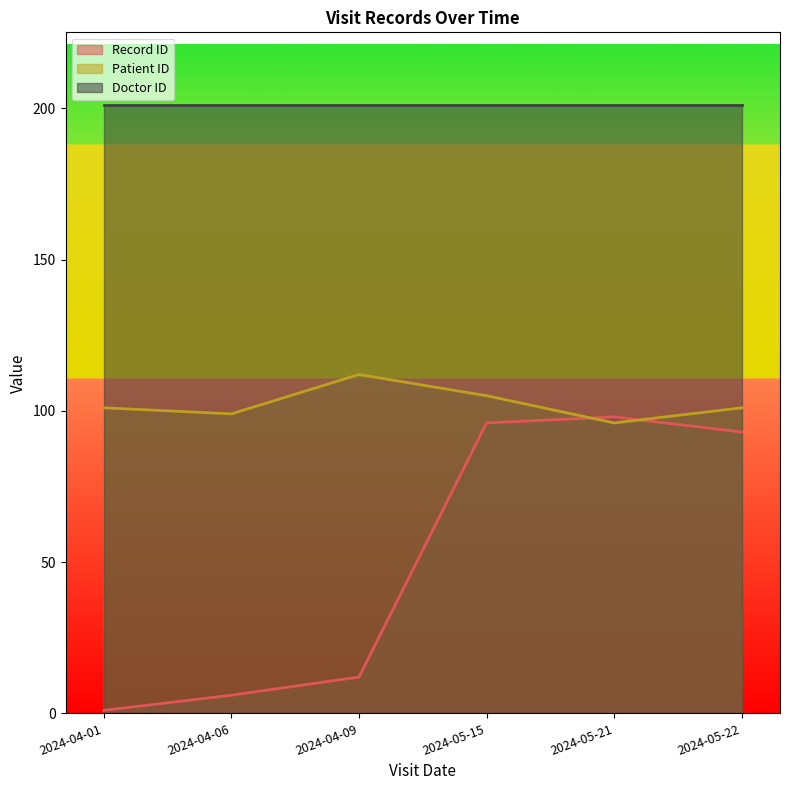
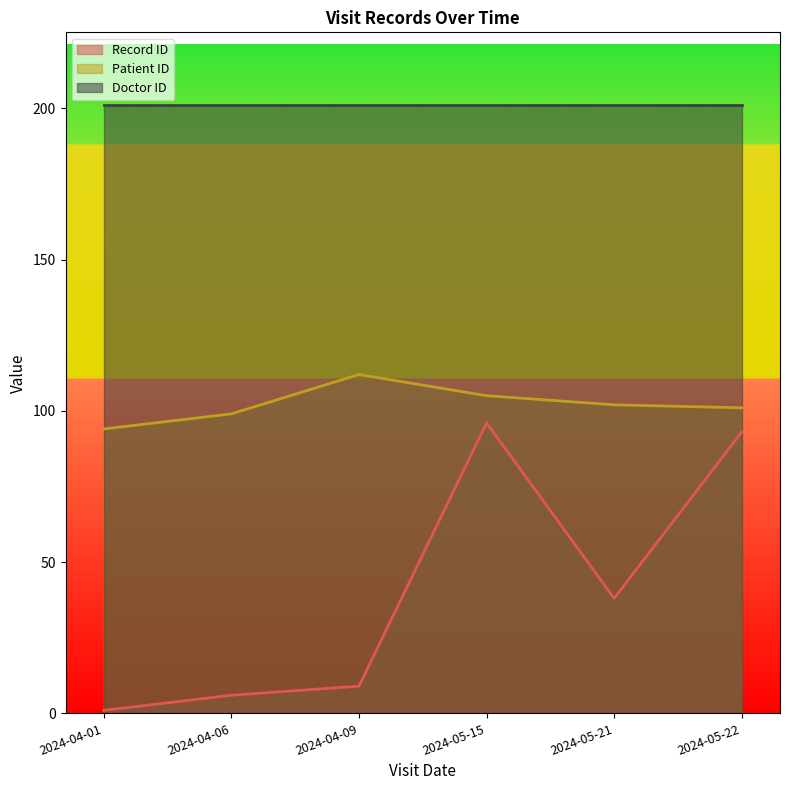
Patient ID, 2024-04-01: 101 -> 94
Record ID, 2024-04-09: 12 -> 9
Record ID, 2024-05-21: 98 -> 38
Patient ID, 2024-05-21: 96 -> 102
